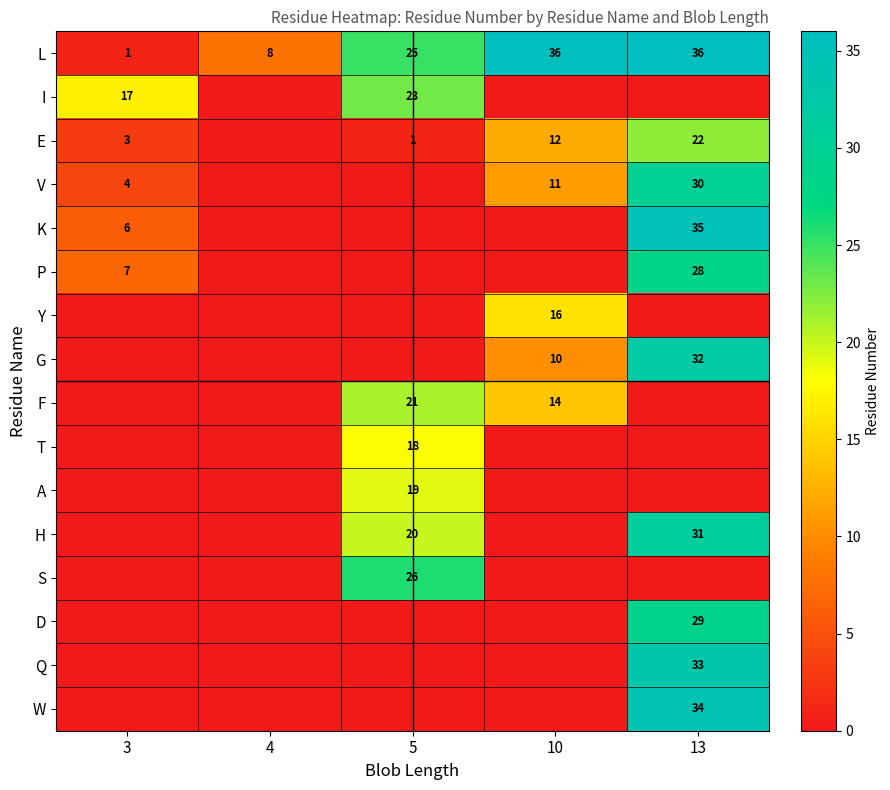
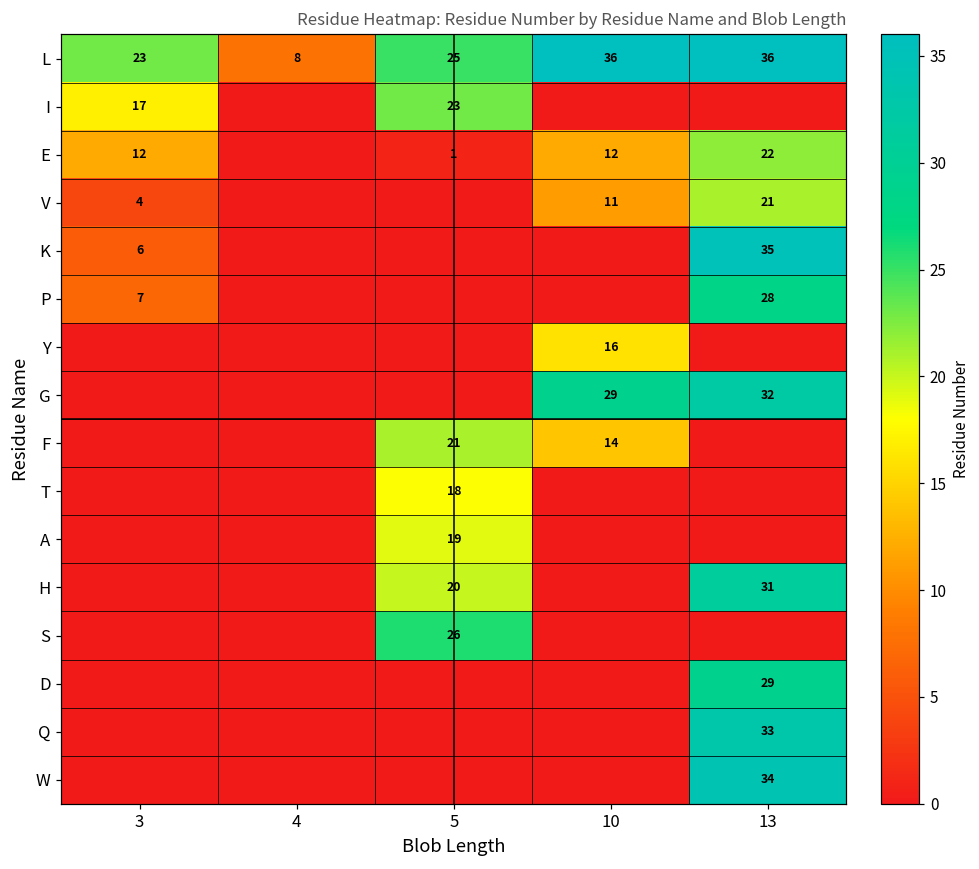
L, 3: 1 -> 23
E, 3: 3 -> 12
V, 13: 30 -> 21
G, 10: 10 -> 29
